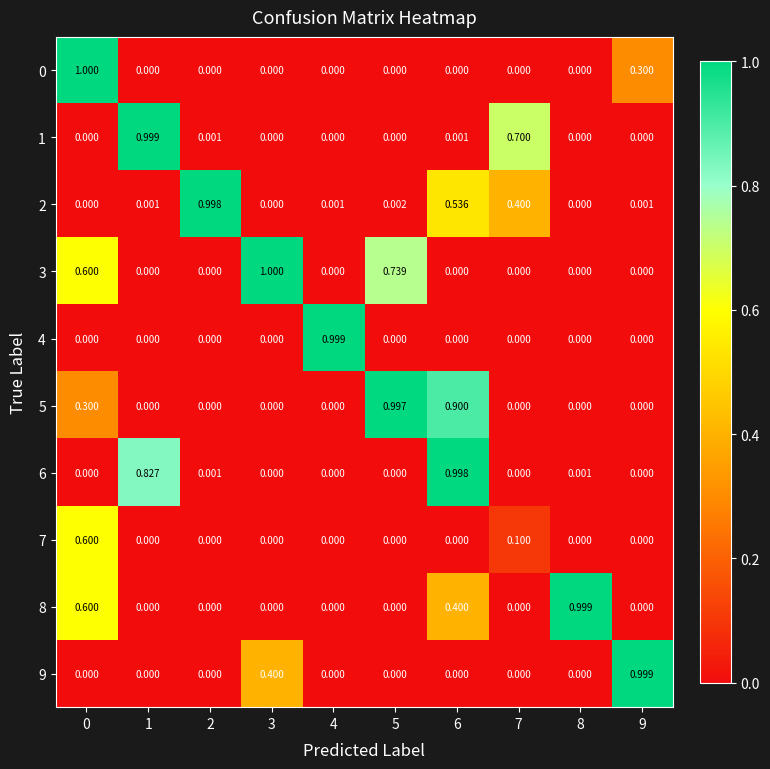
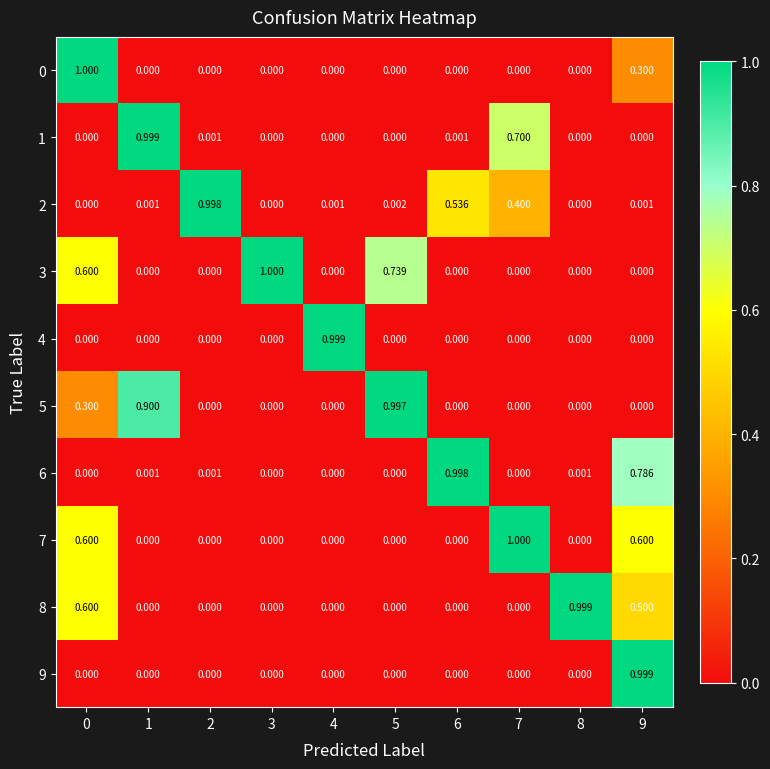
5, 1: 0.000 -> 0.900
5, 6: 0.900 -> 0.000
6, 1: 0.827 -> 0.001
6, 9: 0.000 -> 0.786
7, 7: 0.100 -> 1.000
7, 9: 0.000 -> 0.600
8, 6: 0.400 -> 0.000
8, 9: 0.000 -> 0.500
9, 3: 0.400 -> 0.000
